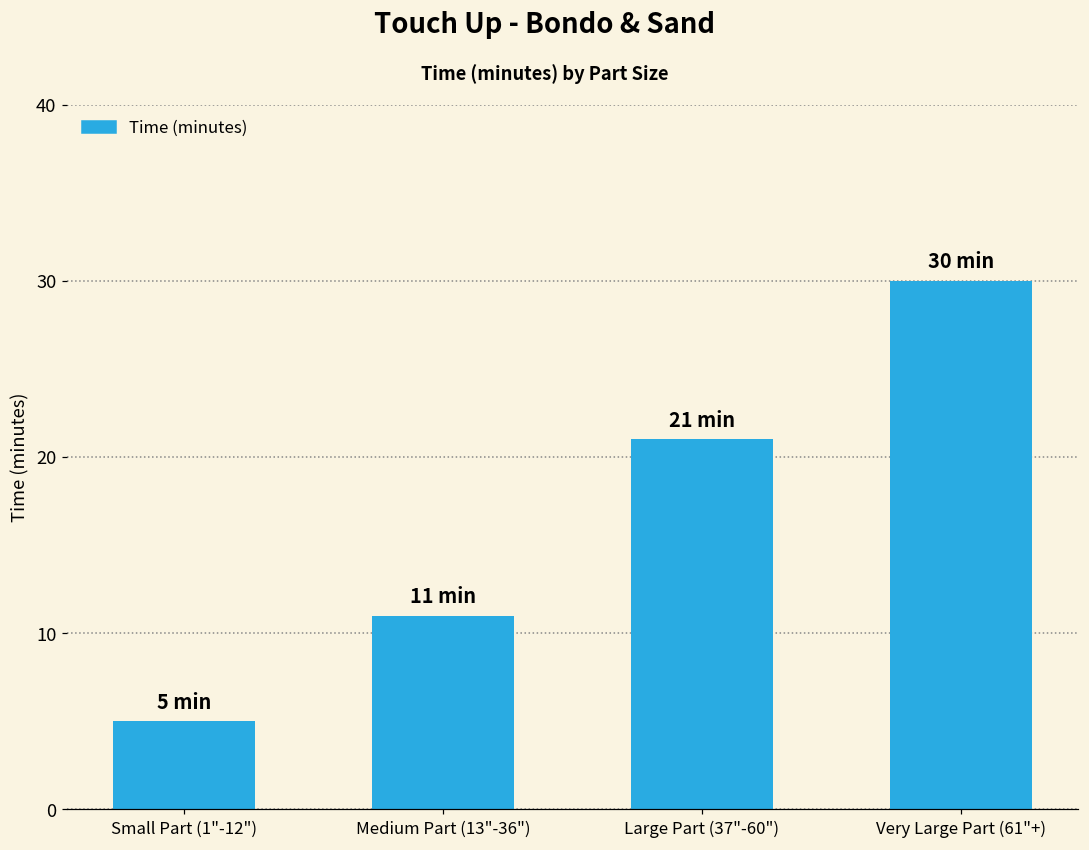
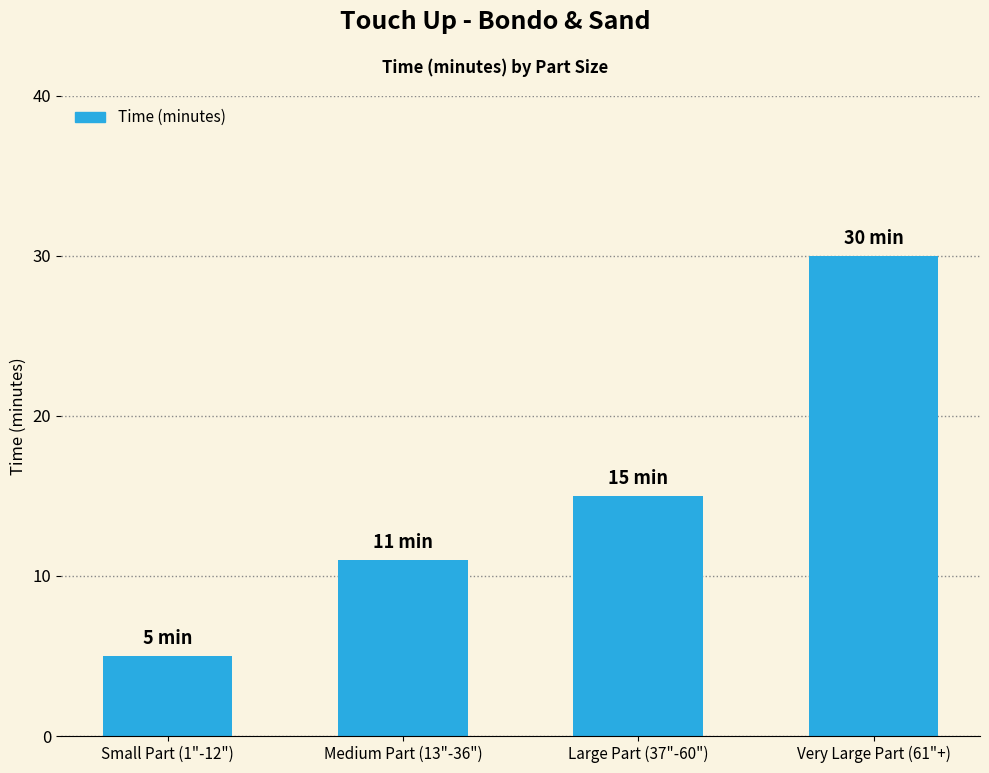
Large Part (37"-60"): 21 -> 15
